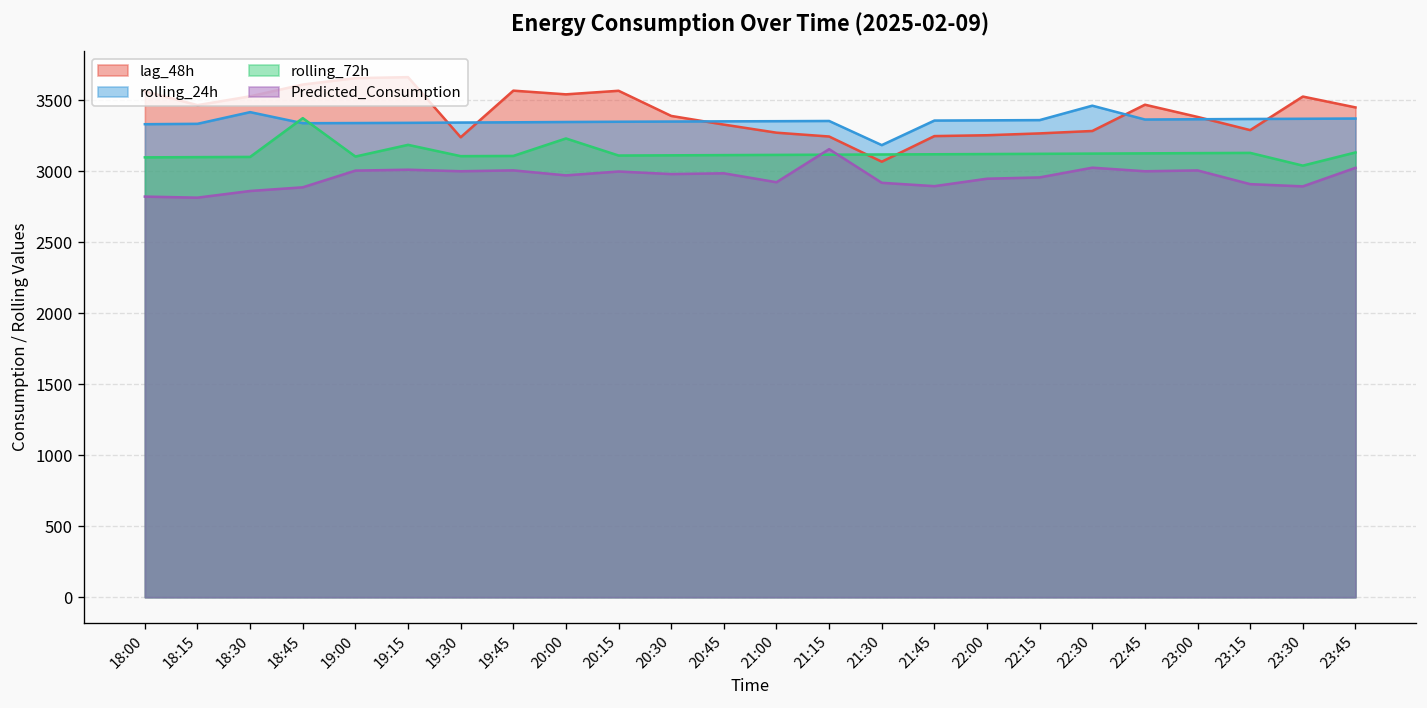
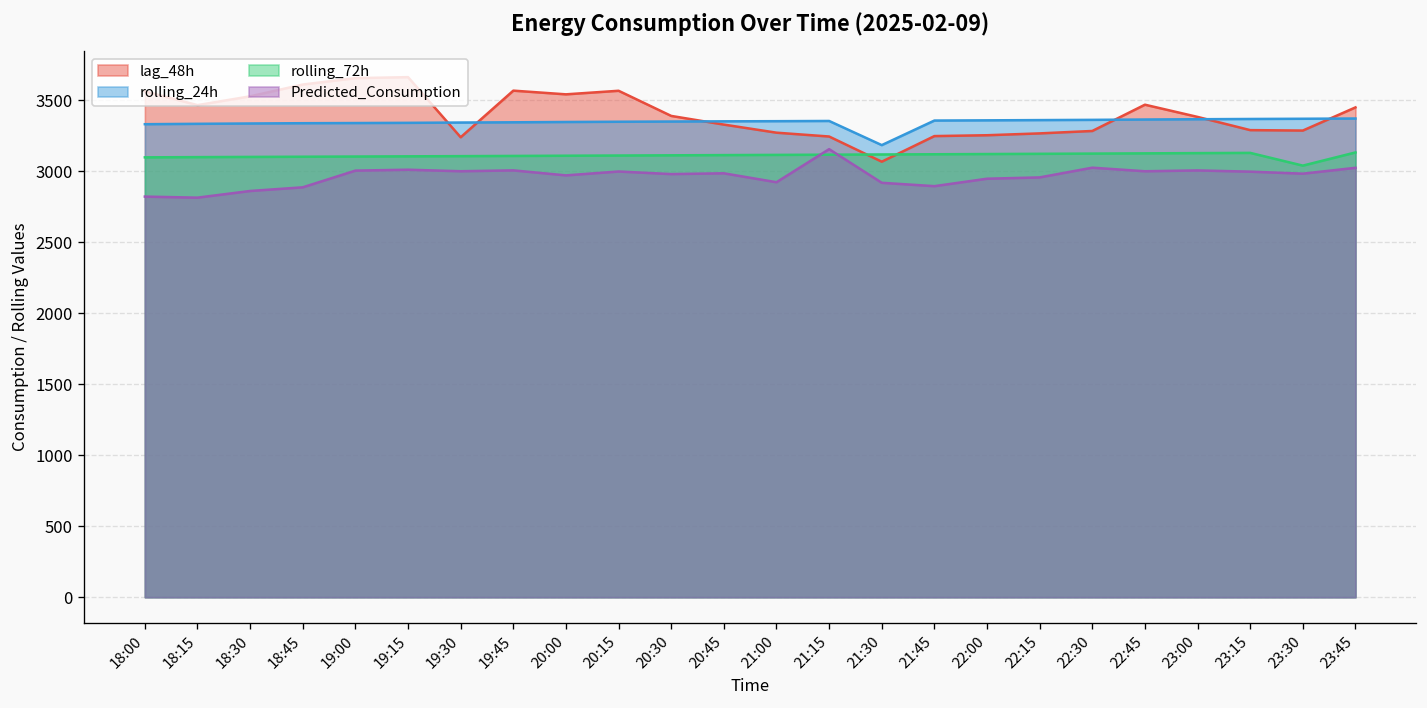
rolling_24h, 18:30: 3420 -> 3340
rolling_72h, 18:45: 3370 -> 3100
rolling_72h, 19:15: 3190 -> 3100
rolling_72h, 20:00: 3230 -> 3110
rolling_24h, 22:30: 3460 -> 3360
Predicted_Consumption, 23:15: 2910 -> 3000
lag_48h, 23:30: 3530 -> 3290
Predicted_Consumption, 23:30: 2890 -> 2980
